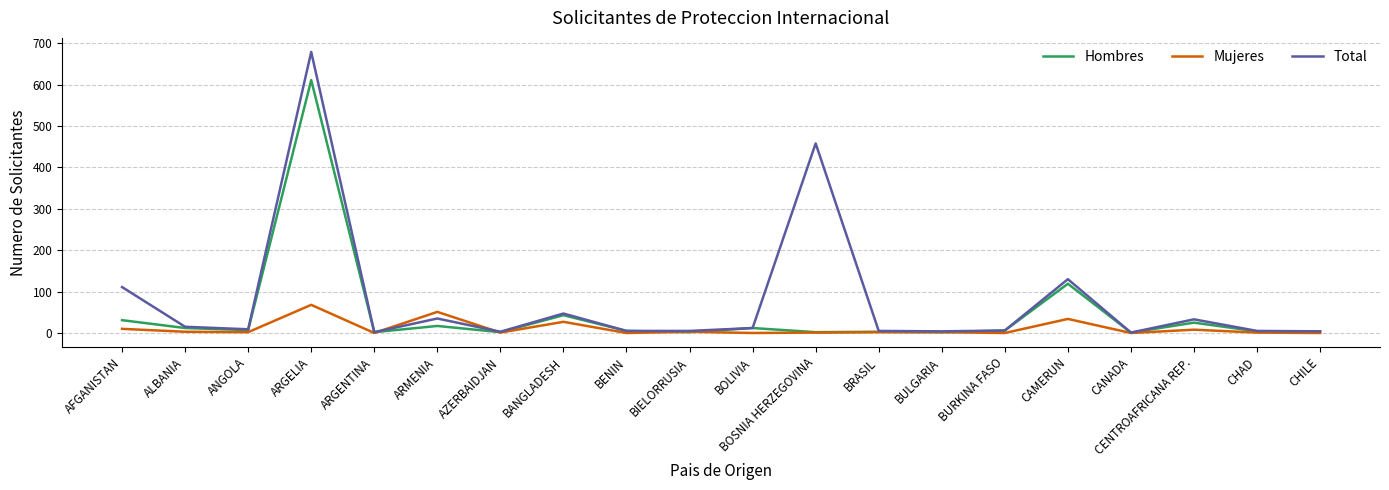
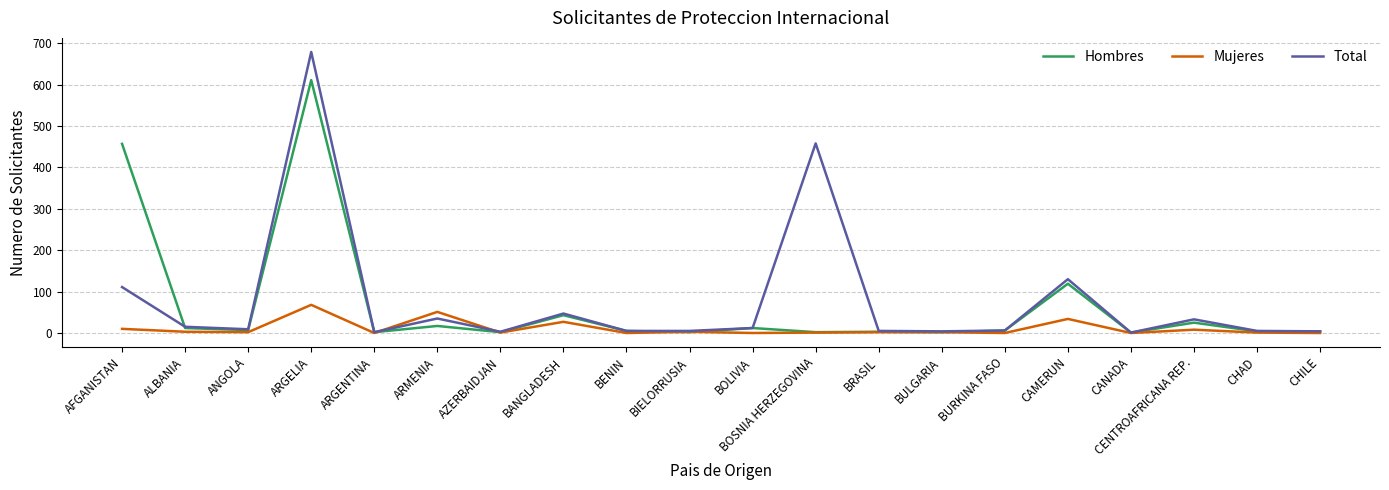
Hombres, AFGANISTAN: 30 -> 460
